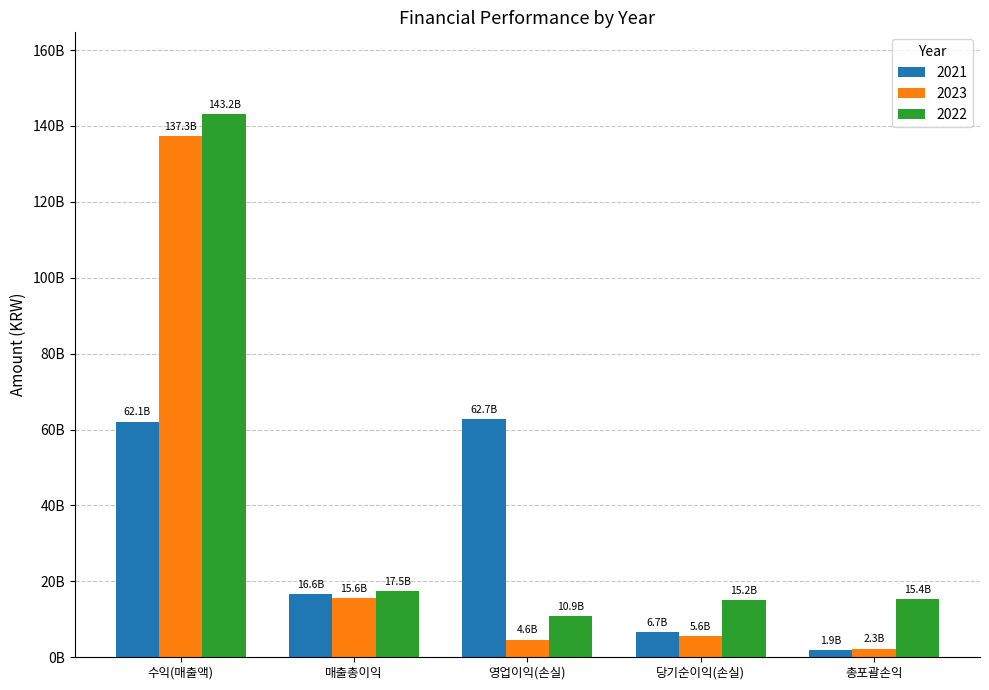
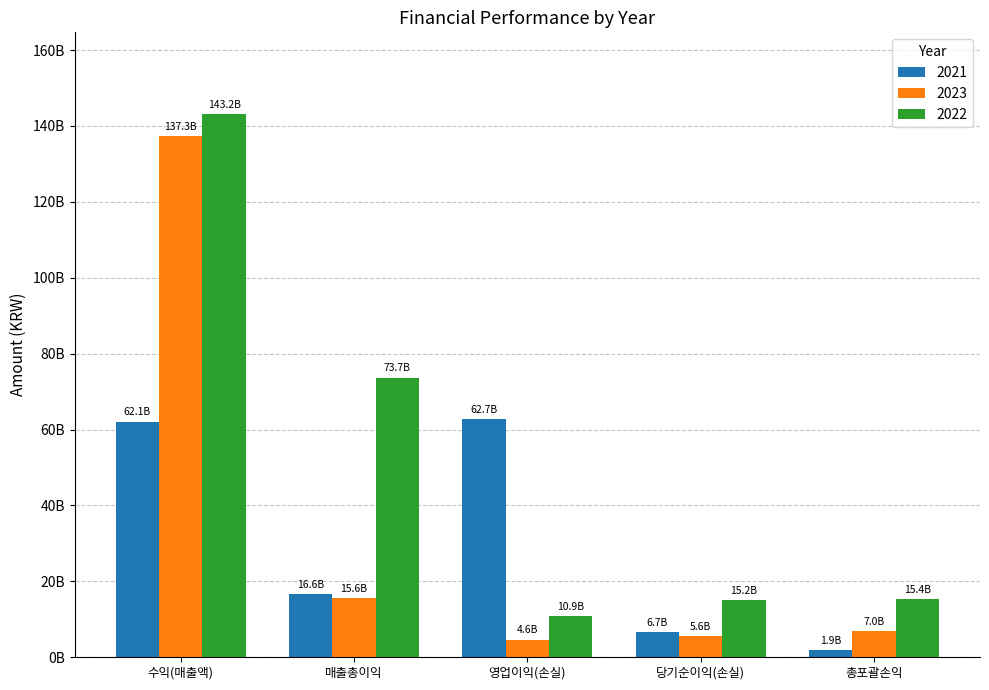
2022, 매출총이익: 17.5B -> 73.7B
2023, 총포괄손익: 2.3B -> 7.0B
